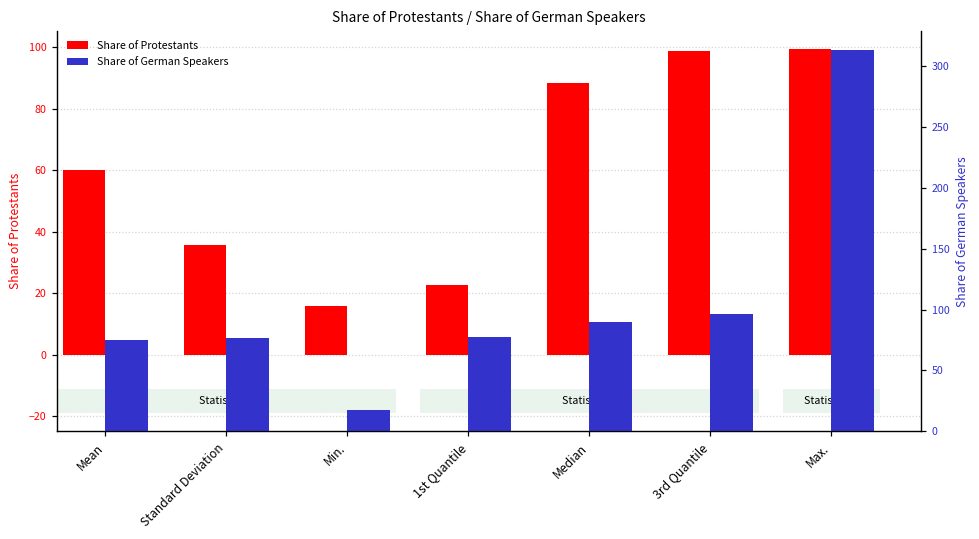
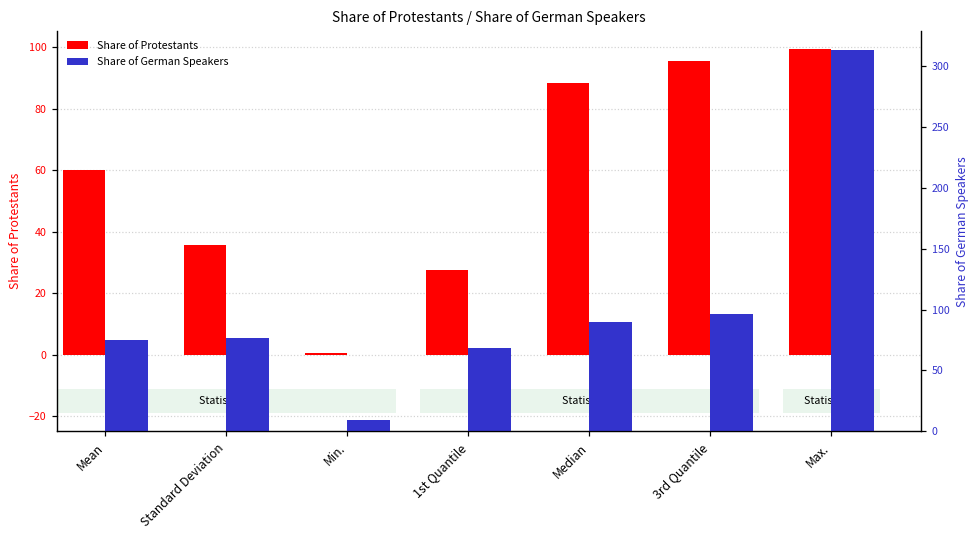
Share of Protestants, Min.: 16 -> 1
Share of Protestants, 1st Quantile: 23 -> 28
Share of Protestants, 3rd Quantile: 99 -> 96
Share of German Speakers, Min.: 17 -> 9
Share of German Speakers, 1st Quantile: 77 -> 68
